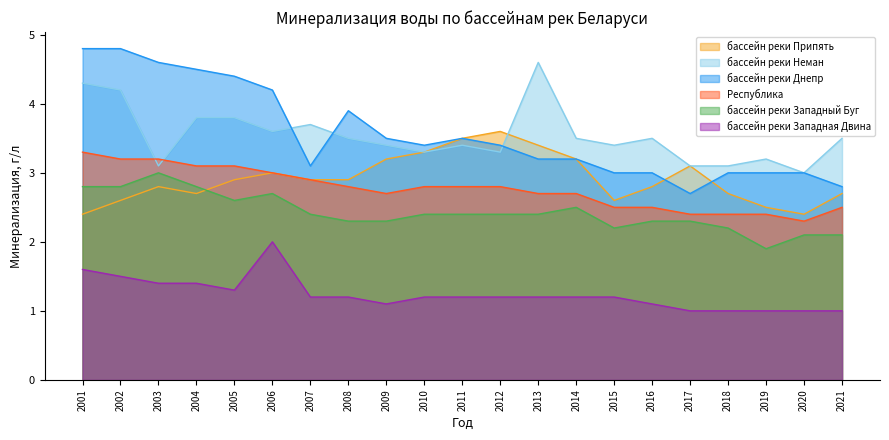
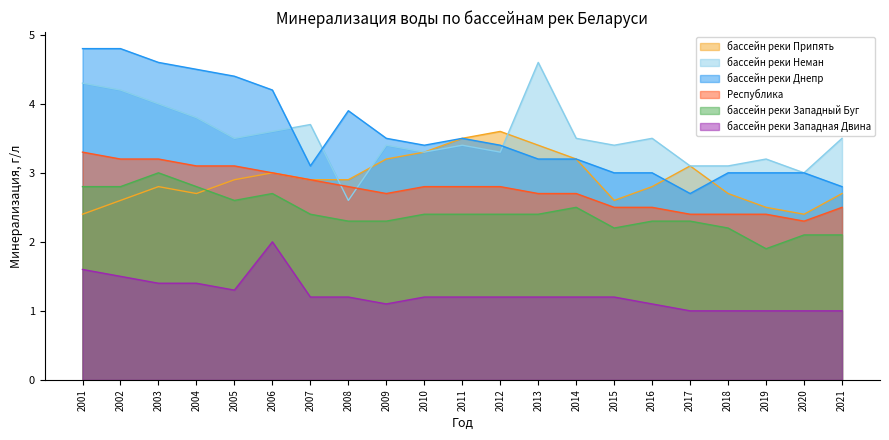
бассейн реки Неман, 2003: 3.1 -> 4.0
бассейн реки Неман, 2005: 3.8 -> 3.5
бассейн реки Неман, 2008: 3.5 -> 2.6
